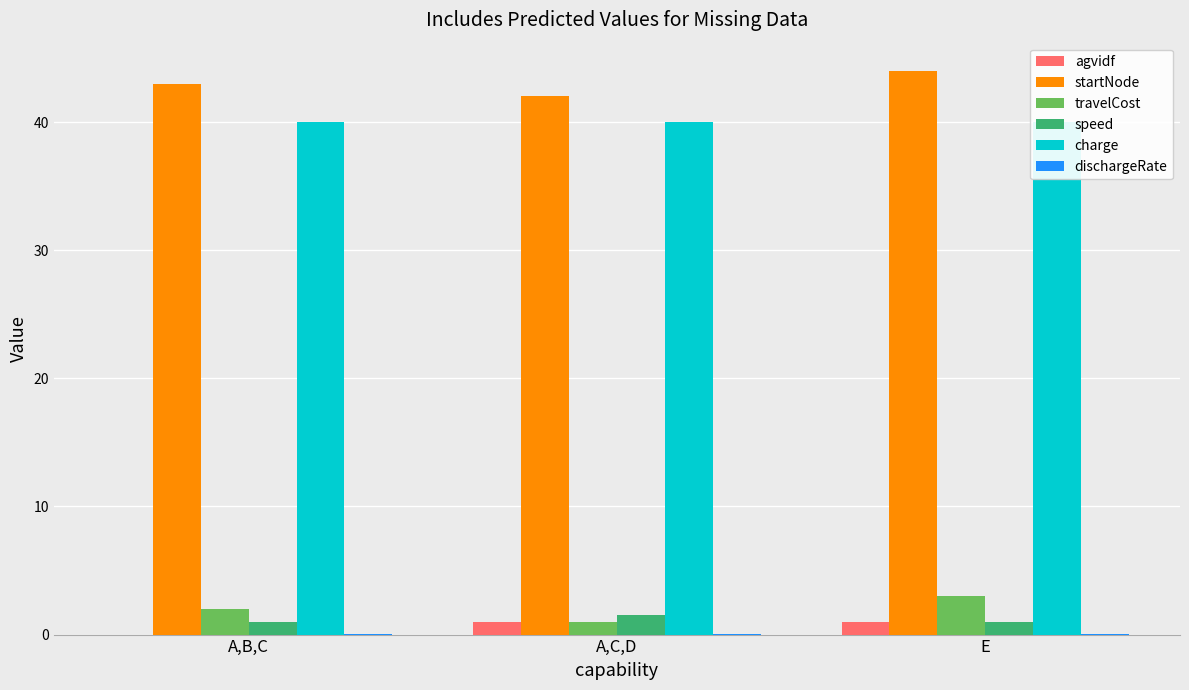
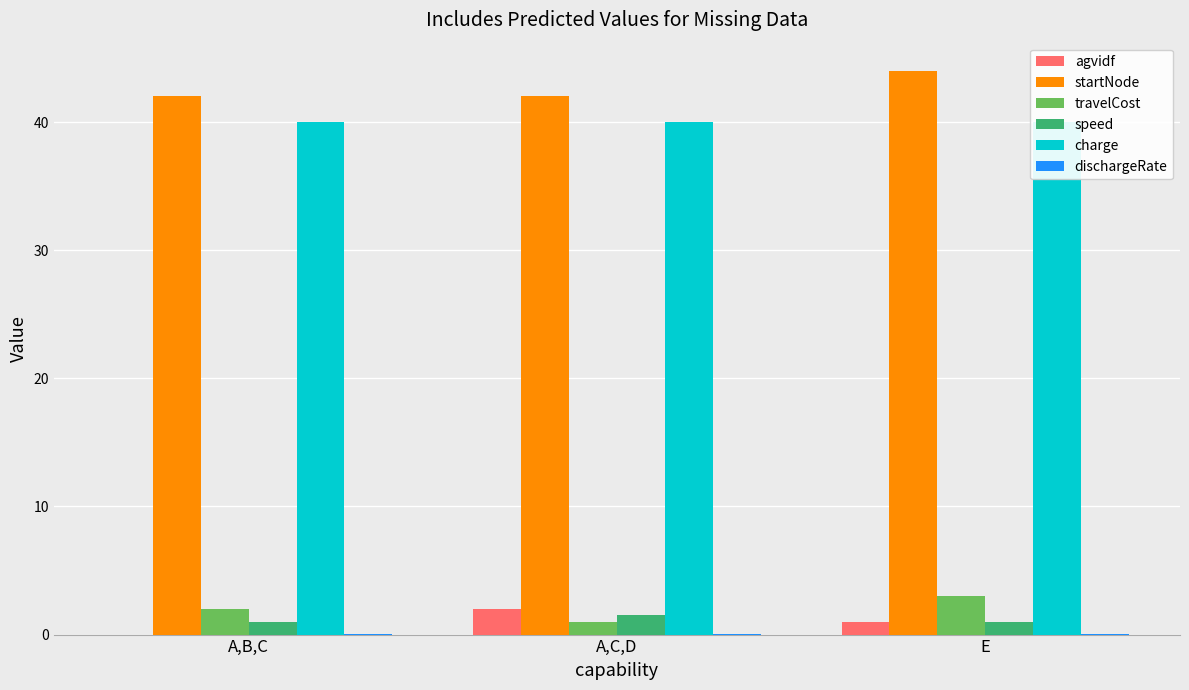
startNode, A,B,C: 43 -> 42
agvidf, A,C,D: 1 -> 2
